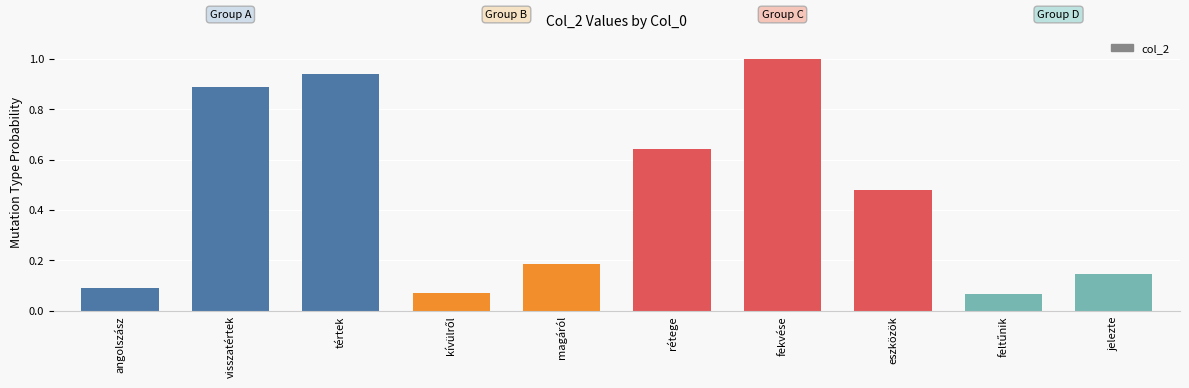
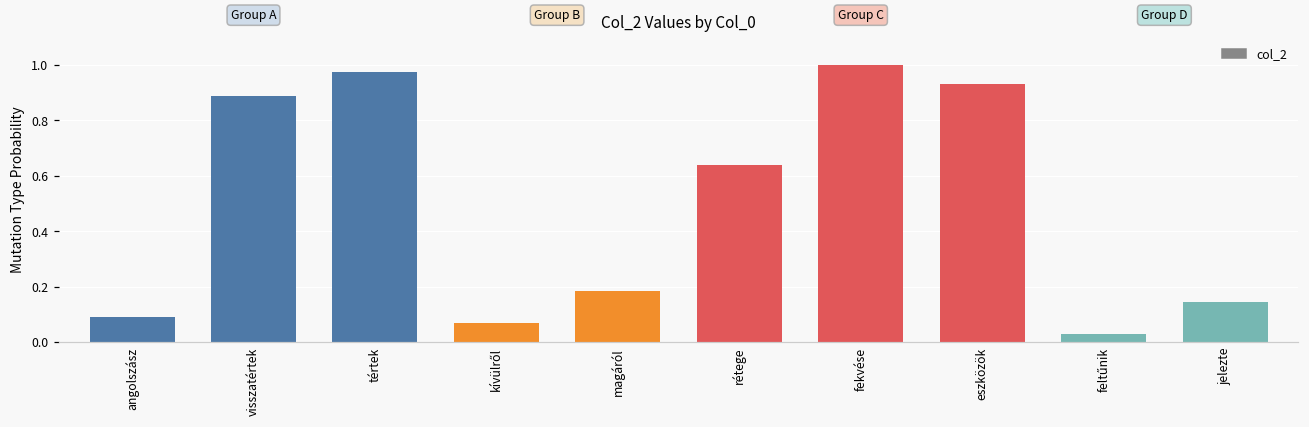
tértek: 0.94 -> 0.97
eszközök: 0.48 -> 0.93
feltűnik: 0.07 -> 0.03
